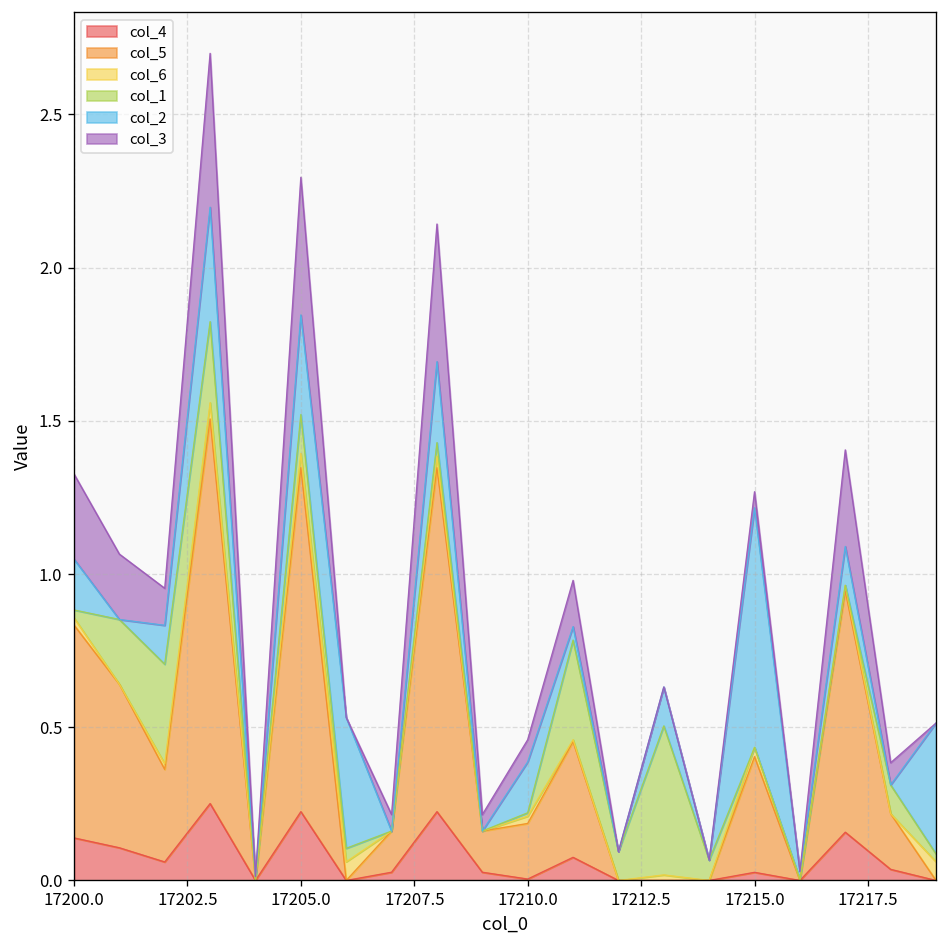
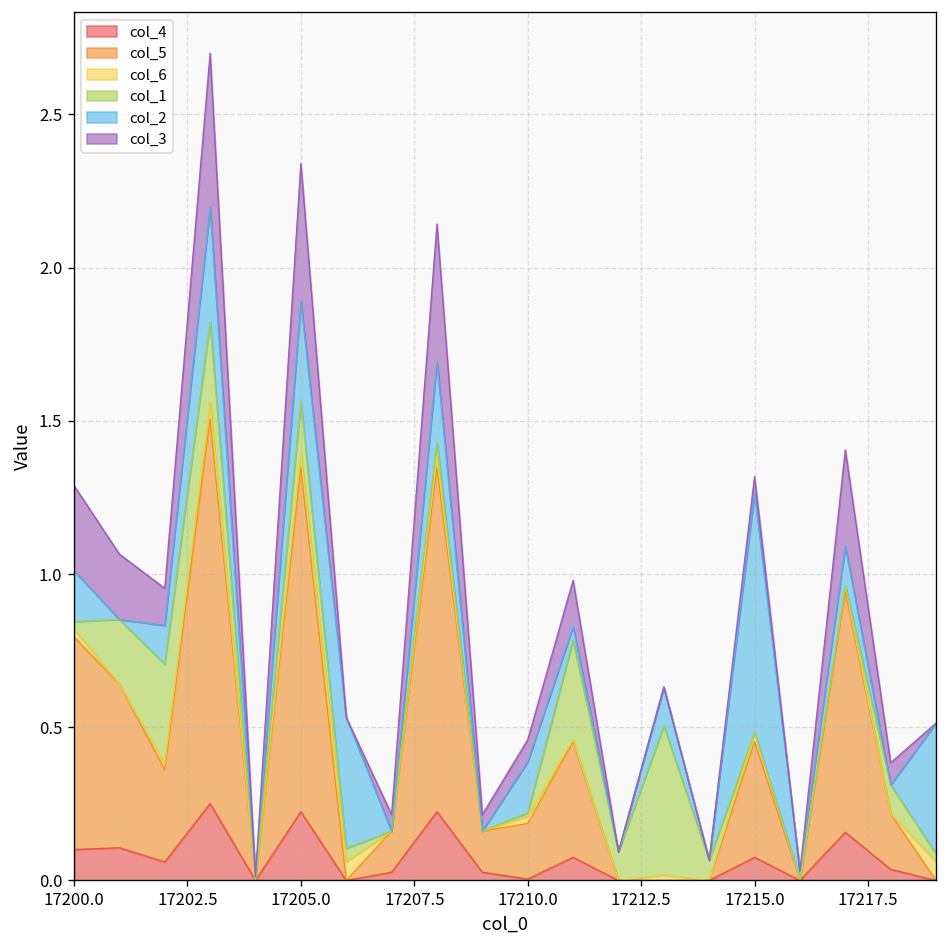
col_4, 17200.0: 0.14 -> 0.10
col_1, 17205.0: 0.13 -> 0.17
col_4, 17215.0: 0.03 -> 0.08
